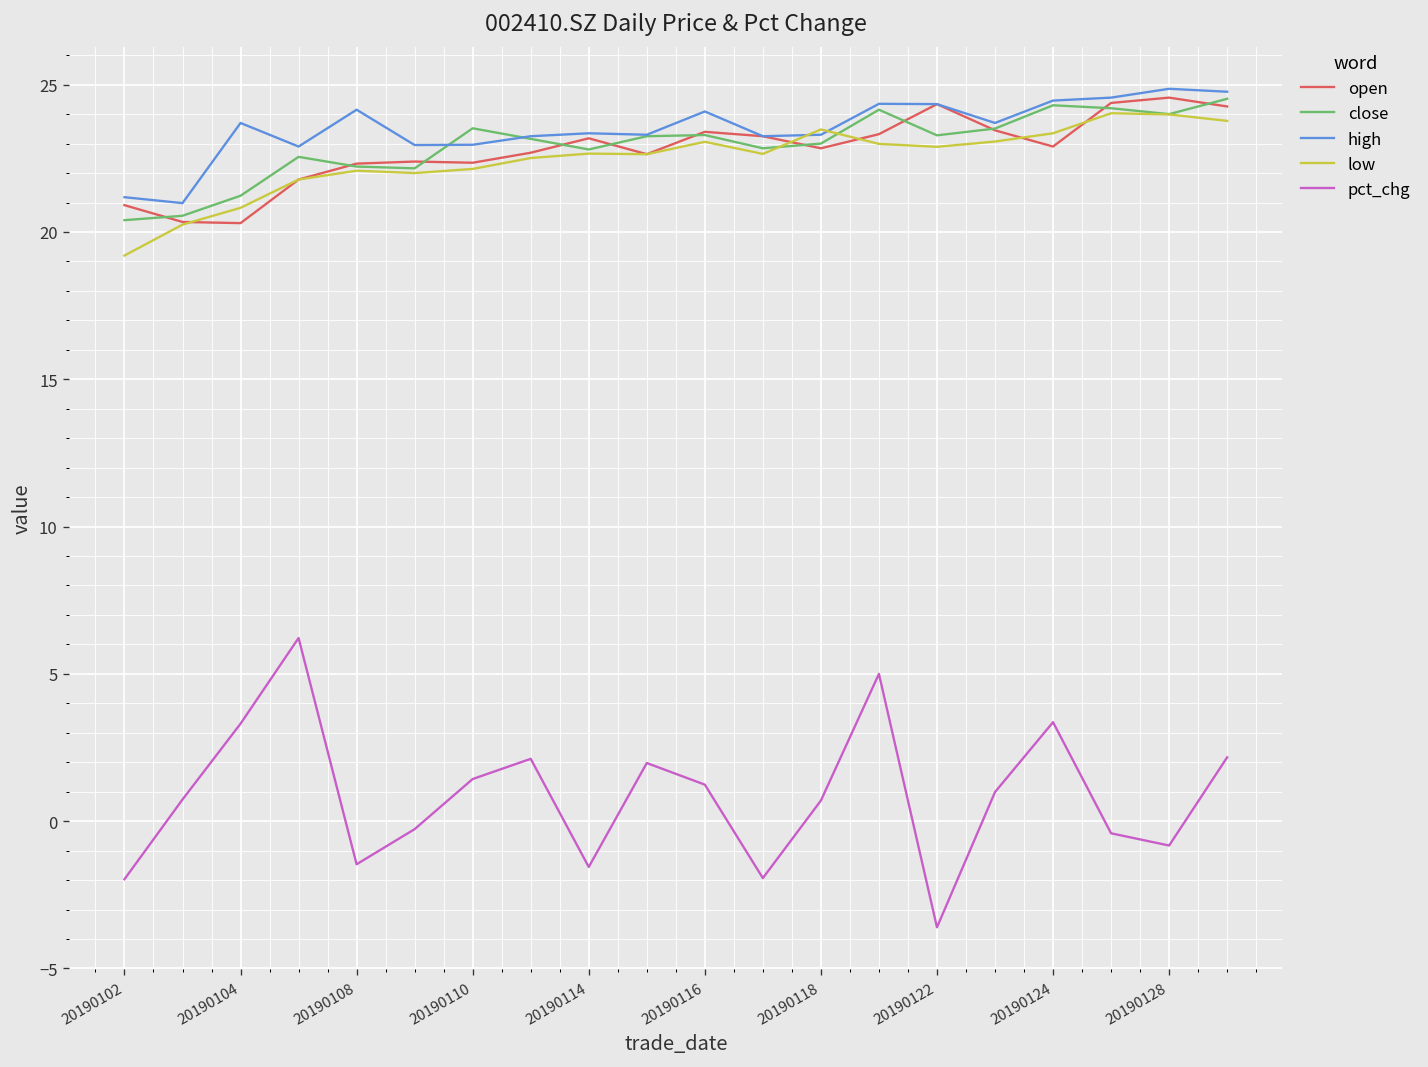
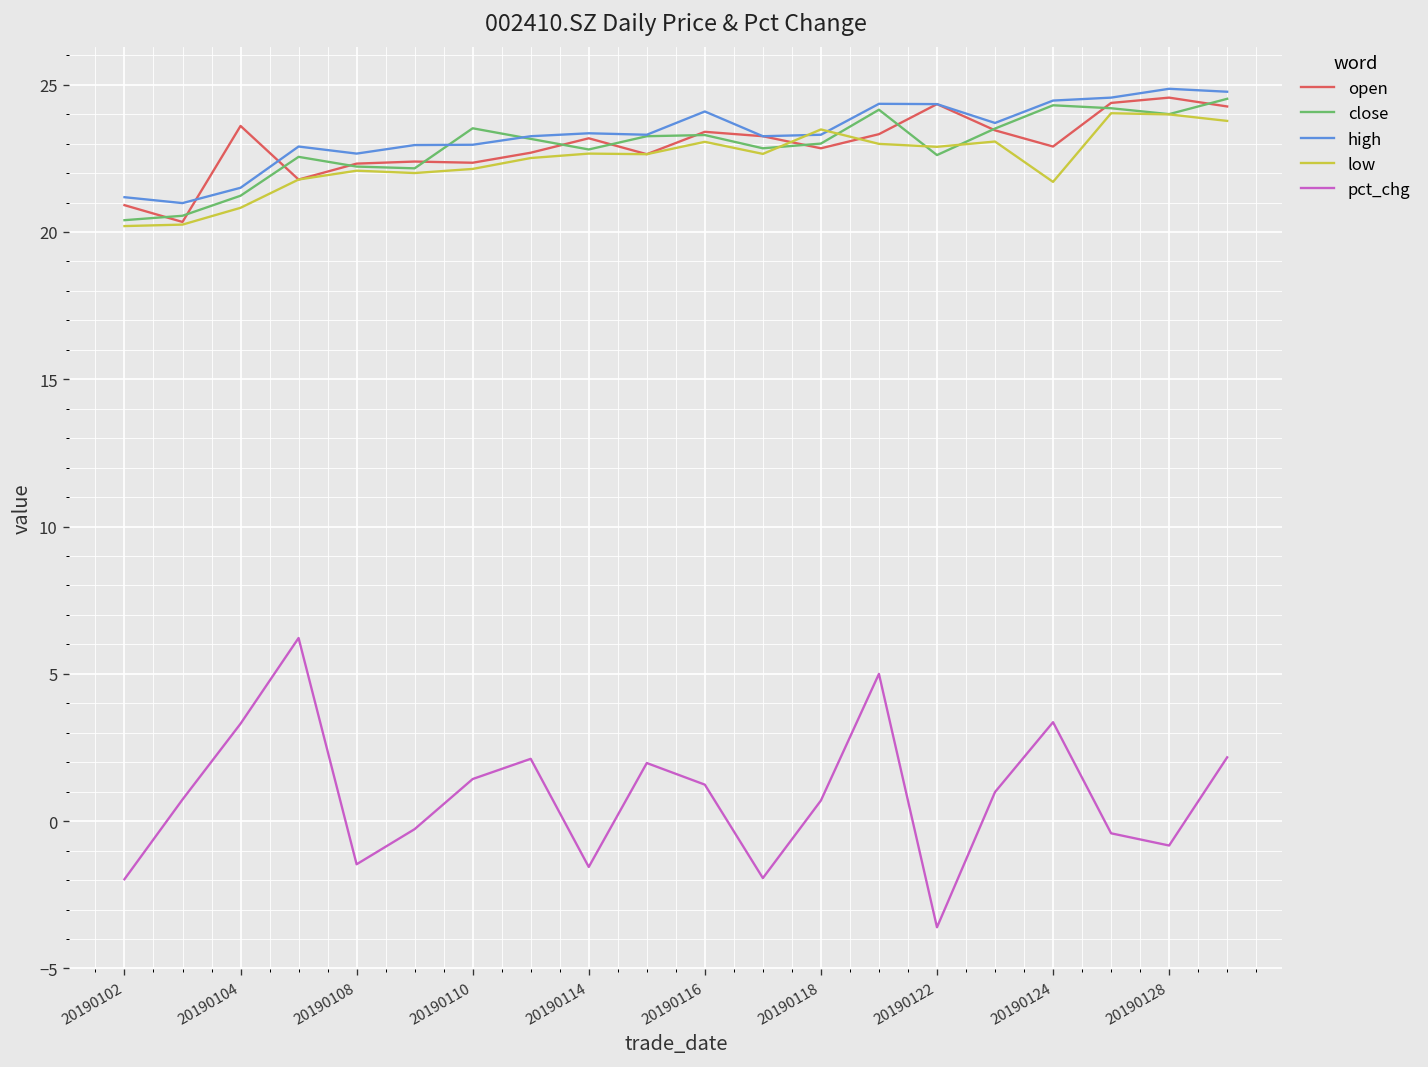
low, 20190102: 19.2 -> 20.2
open, 20190104: 20.3 -> 23.6
high, 20190104: 23.7 -> 21.5
high, 20190108: 24.2 -> 22.7
close, 20190122: 23.3 -> 22.6
low, 20190124: 23.4 -> 21.7
